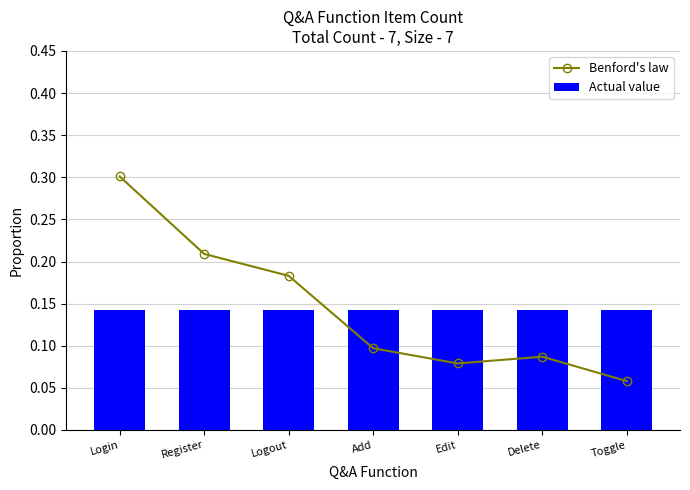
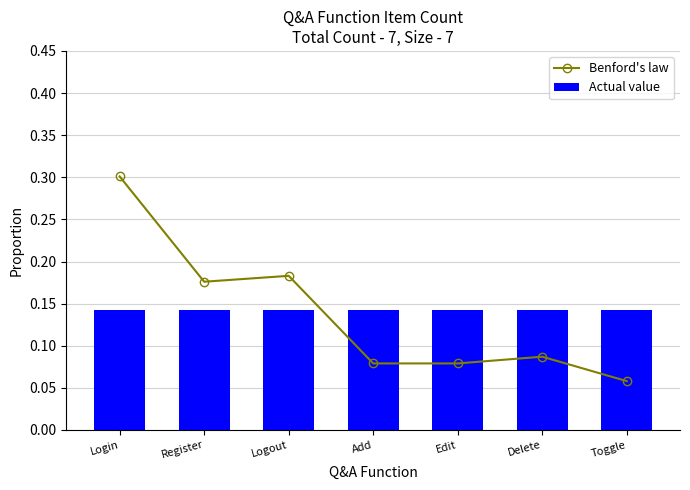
Benford's law, Register: 0.21 -> 0.18
Benford's law, Add: 0.10 -> 0.08
